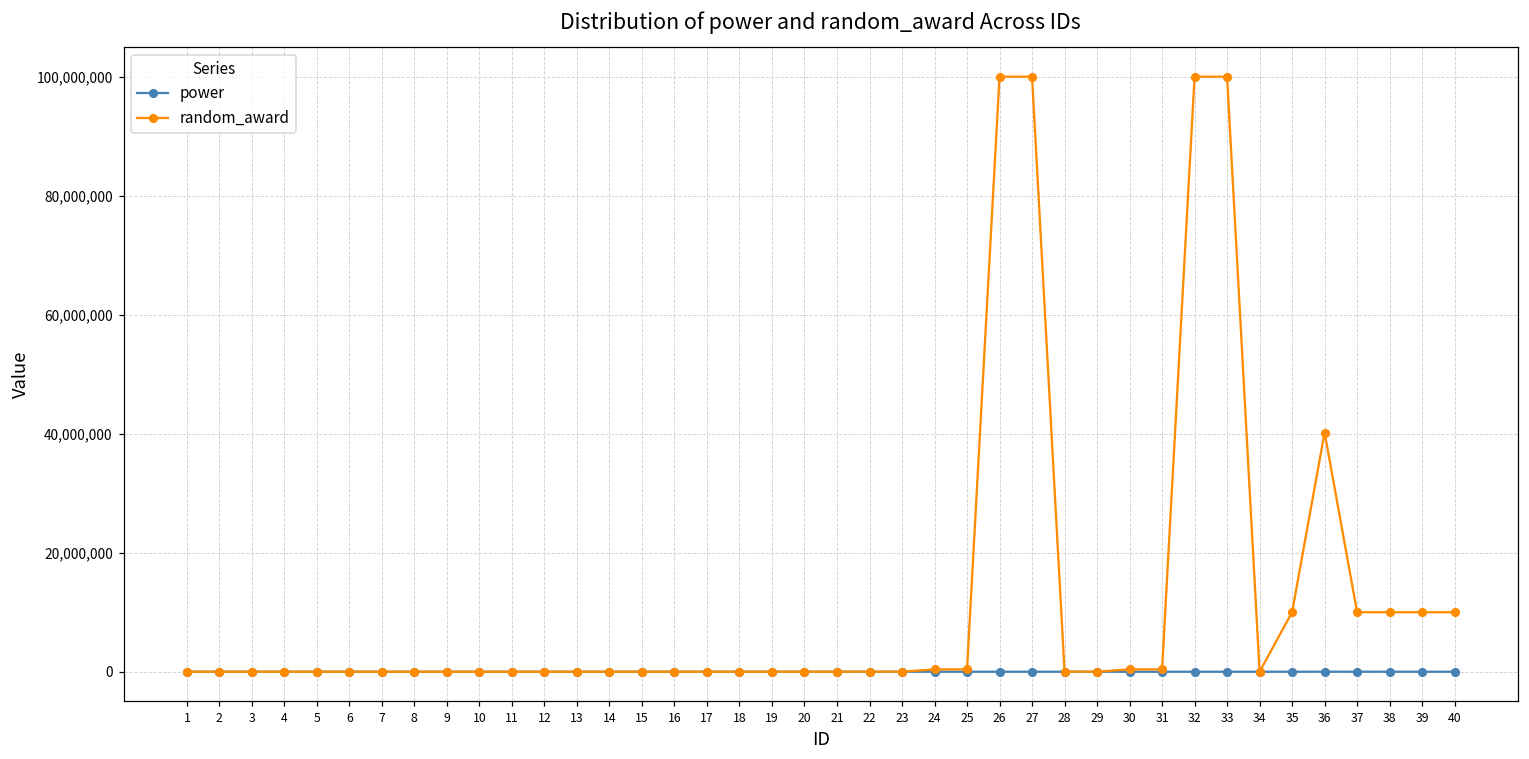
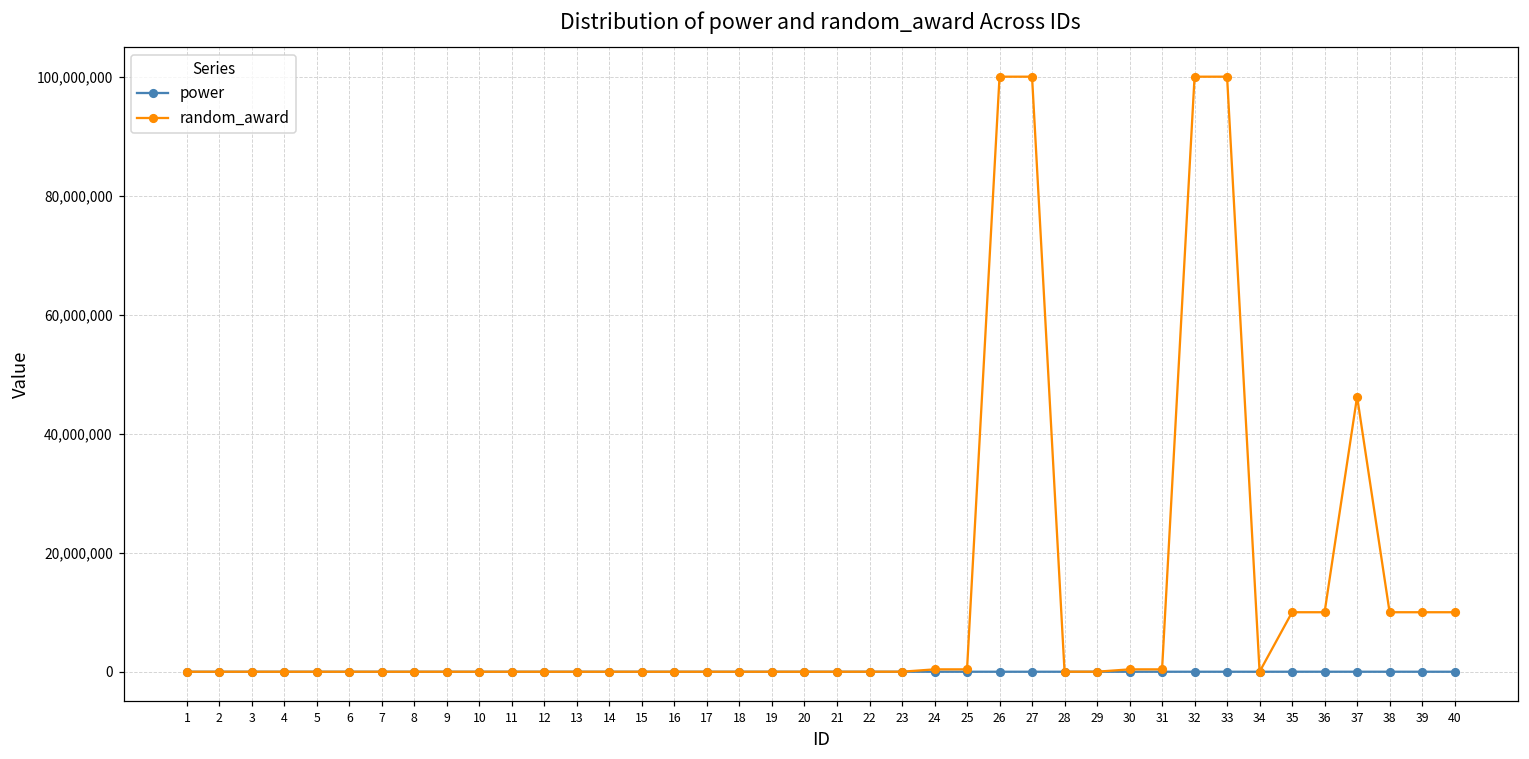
random_award, 36: 40,000,000 -> 10,000,000
random_award, 37: 10,000,000 -> 46,000,000
